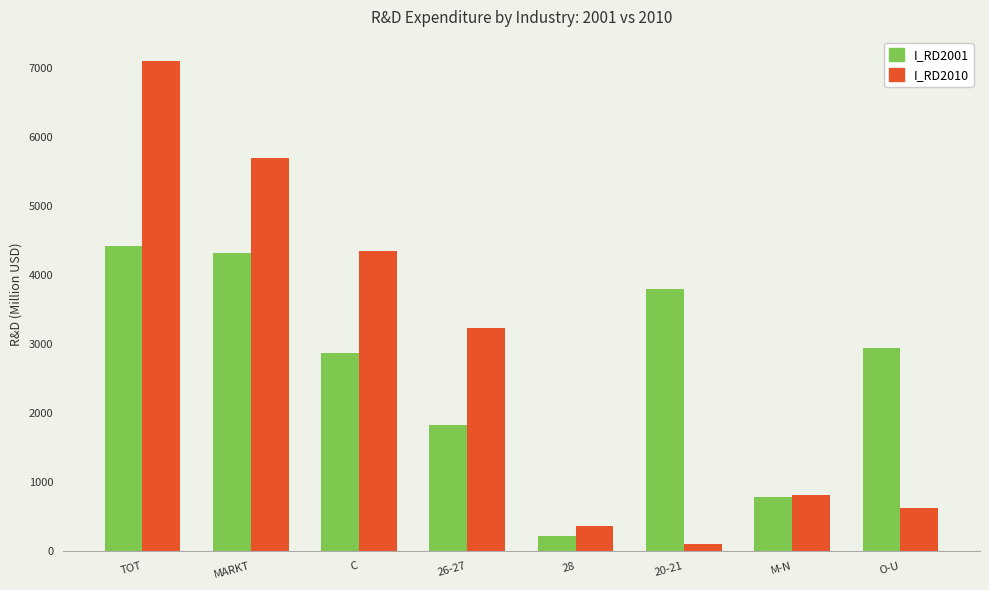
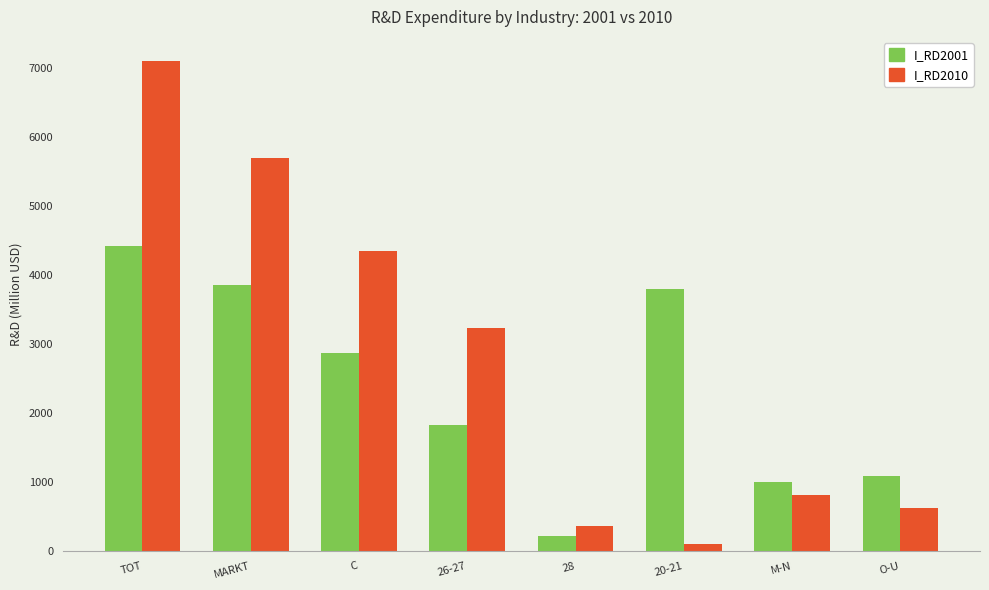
I_RD2001, MARKT: 4300 -> 3900
I_RD2001, M-N: 800 -> 1000
I_RD2001, O-U: 2900 -> 1100
